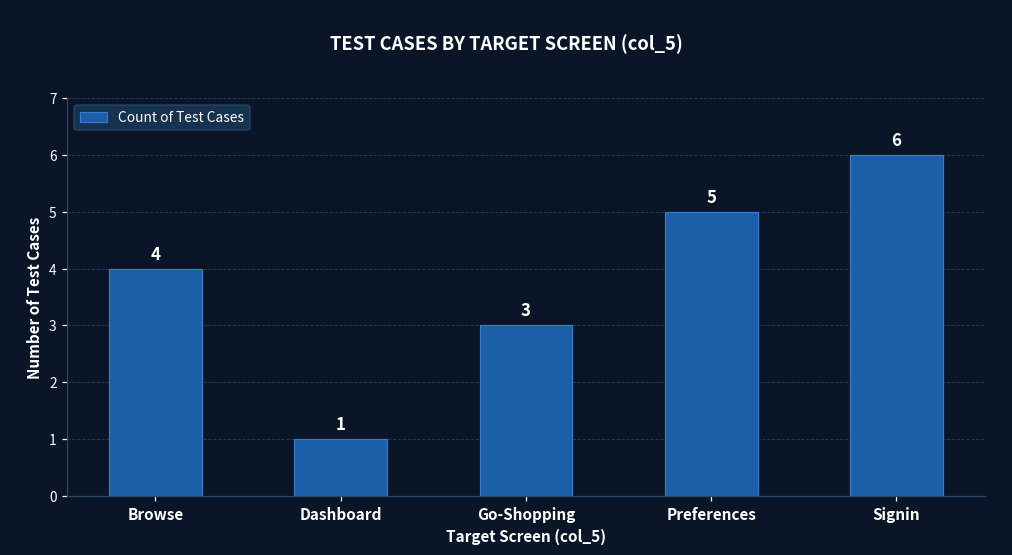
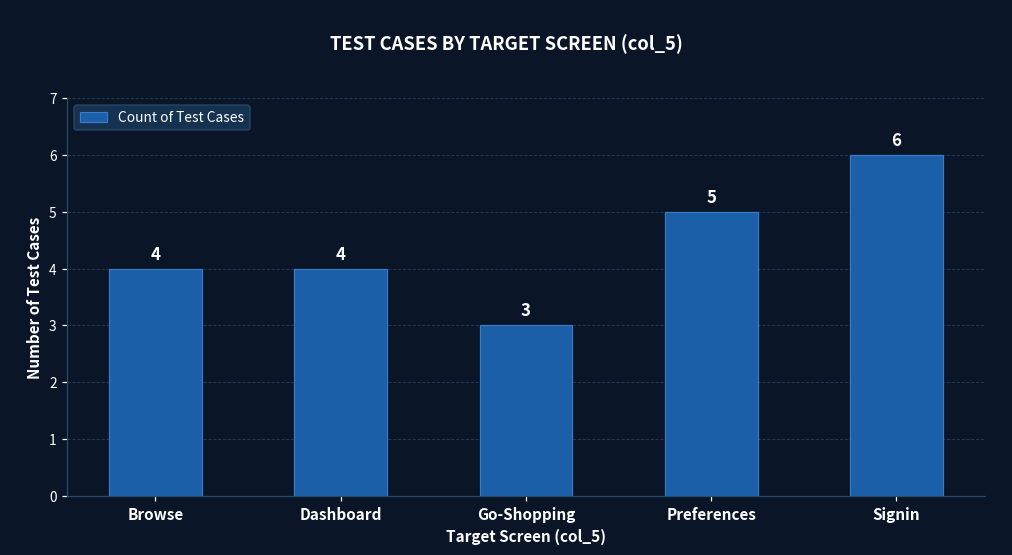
Dashboard: 1 -> 4
